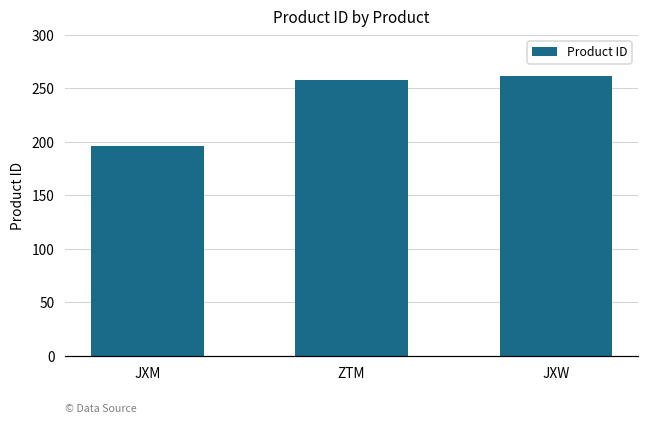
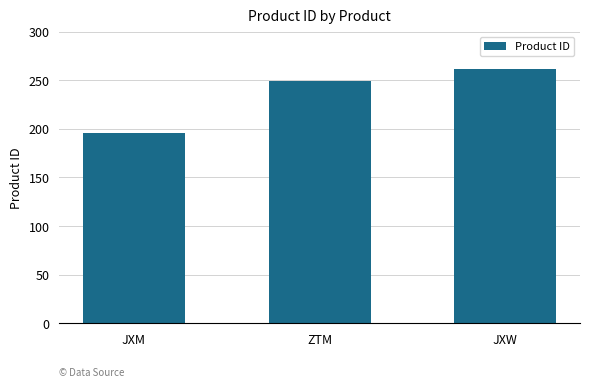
ZTM: 260 -> 250
